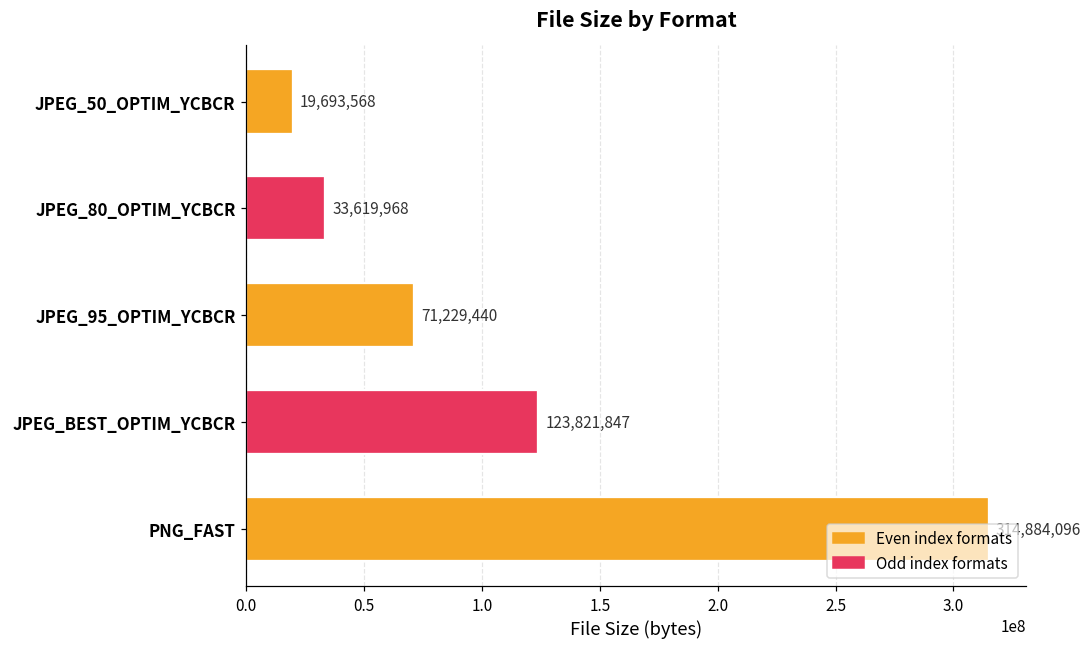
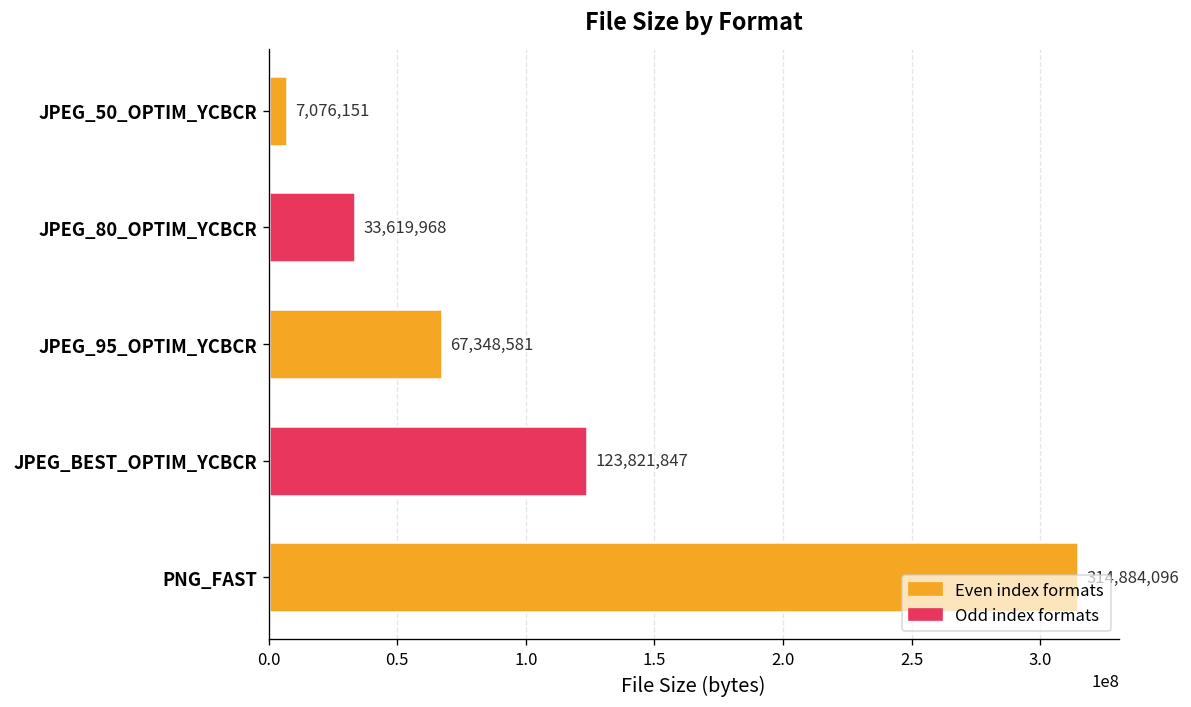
JPEG_50_OPTIM_YCBCR: 19,693,568 -> 7,076,151
JPEG_95_OPTIM_YCBCR: 71,229,440 -> 67,348,581
